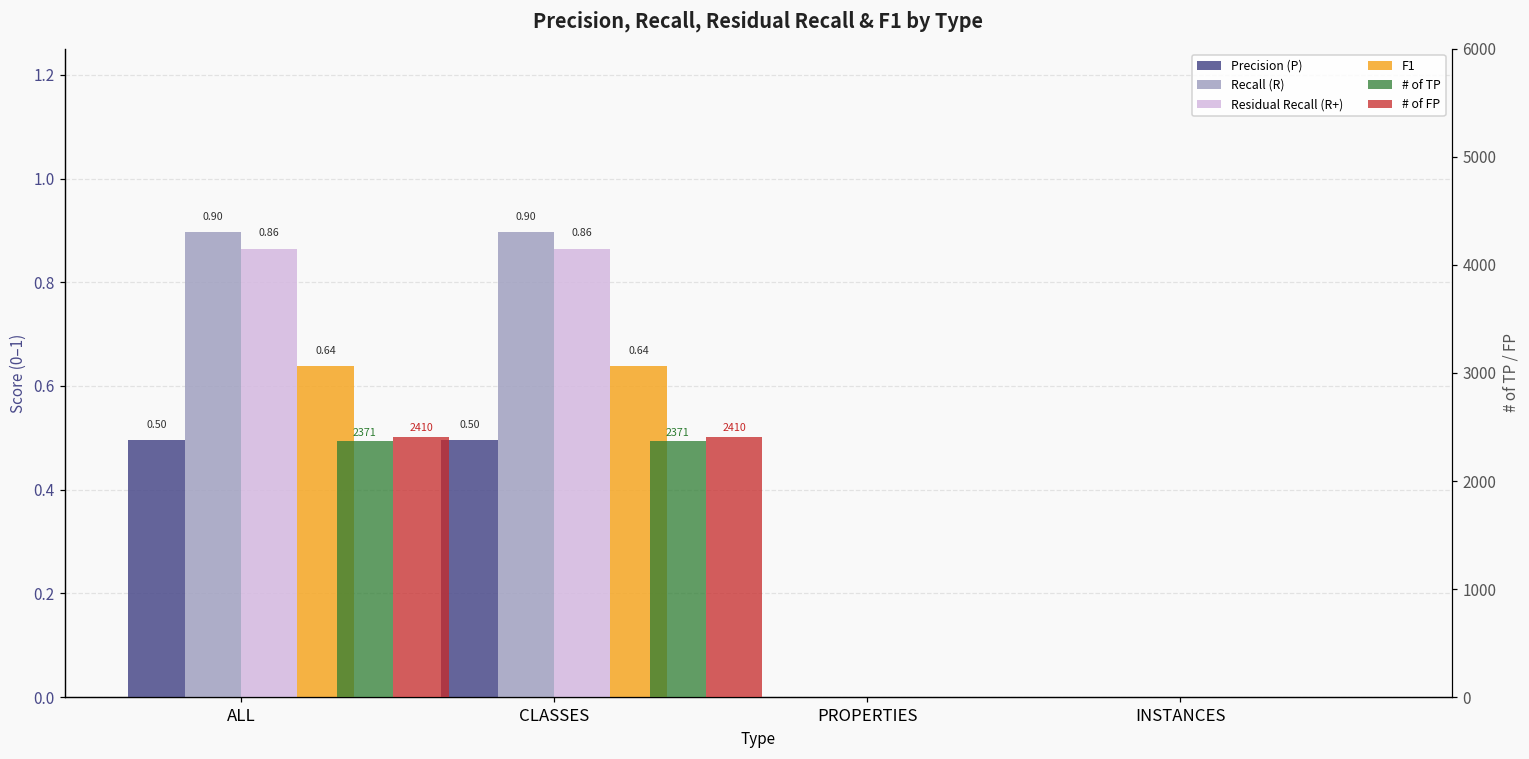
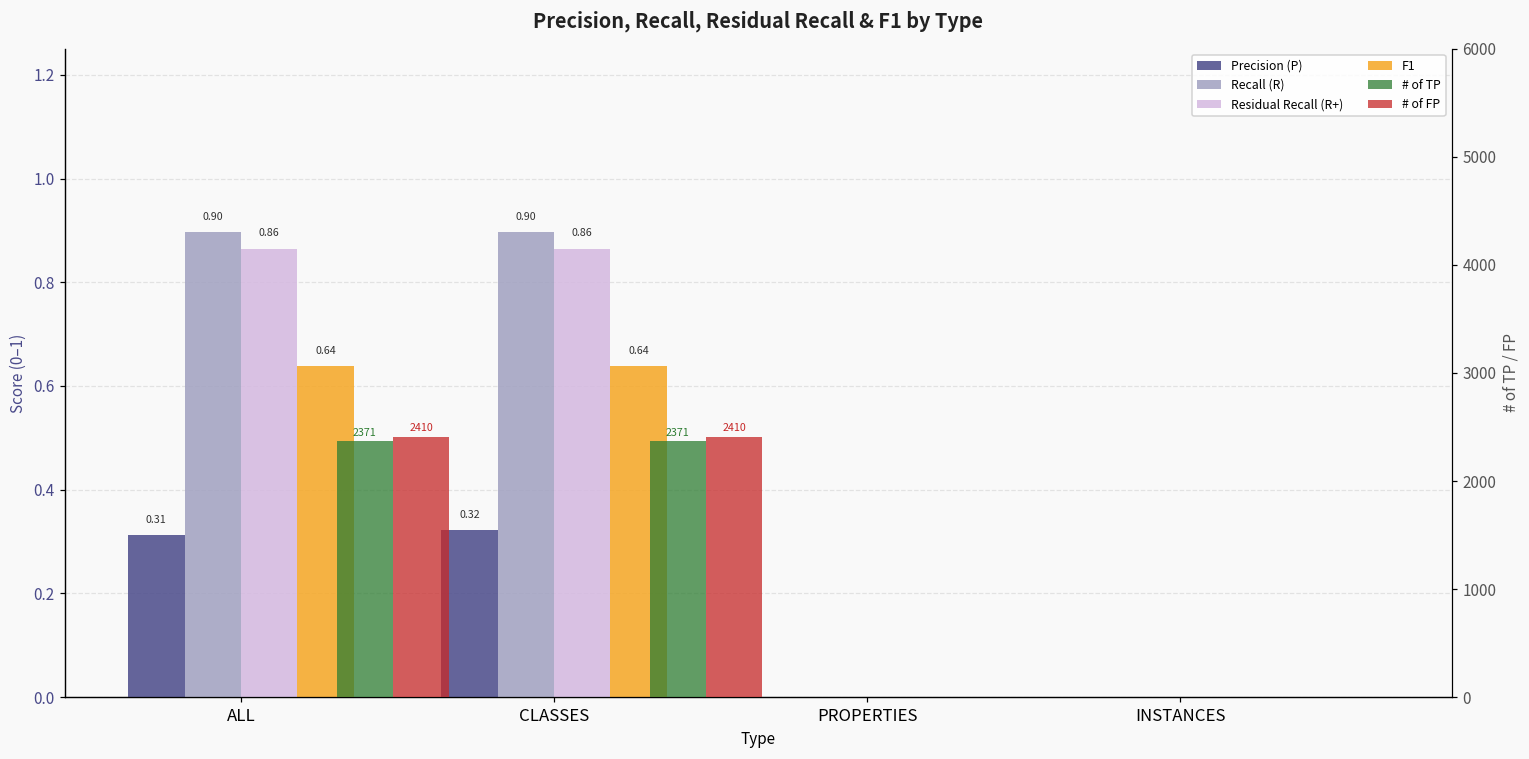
Precision (P), ALL: 0.50 -> 0.31
Precision (P), CLASSES: 0.50 -> 0.32
